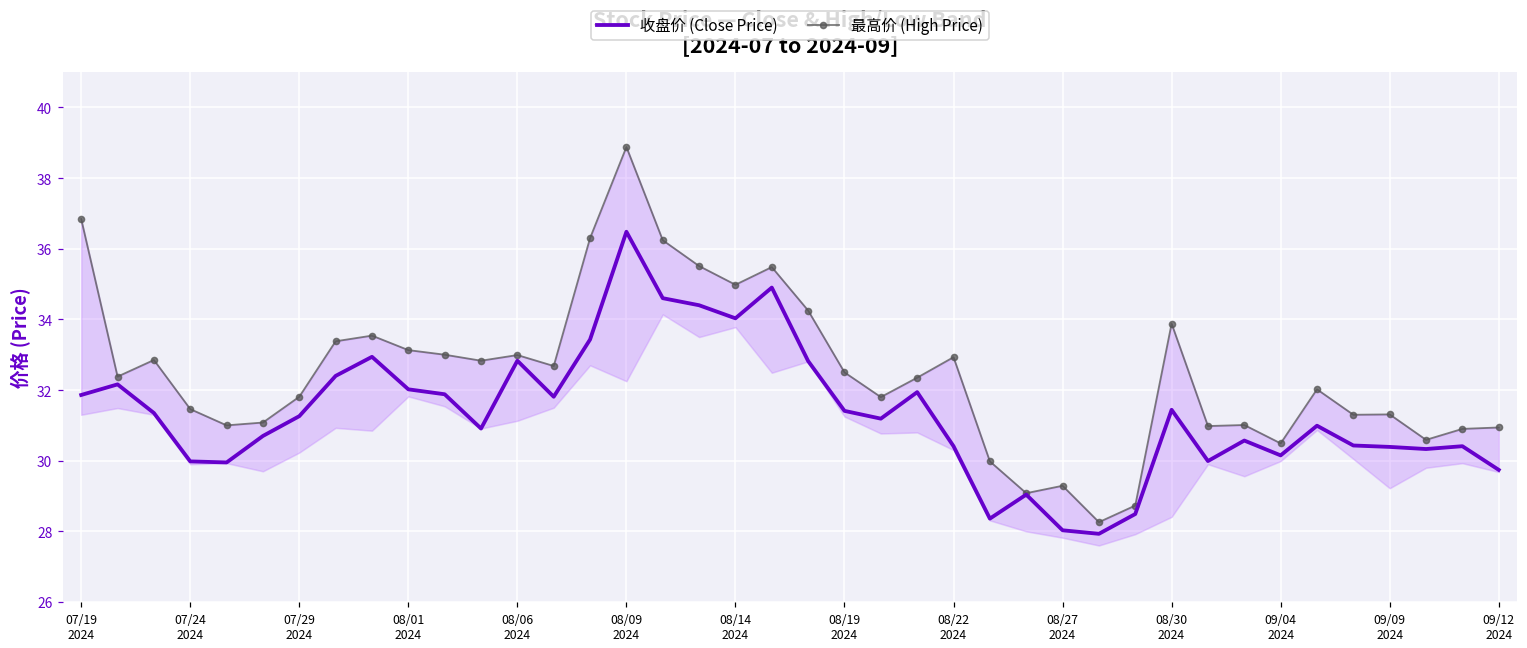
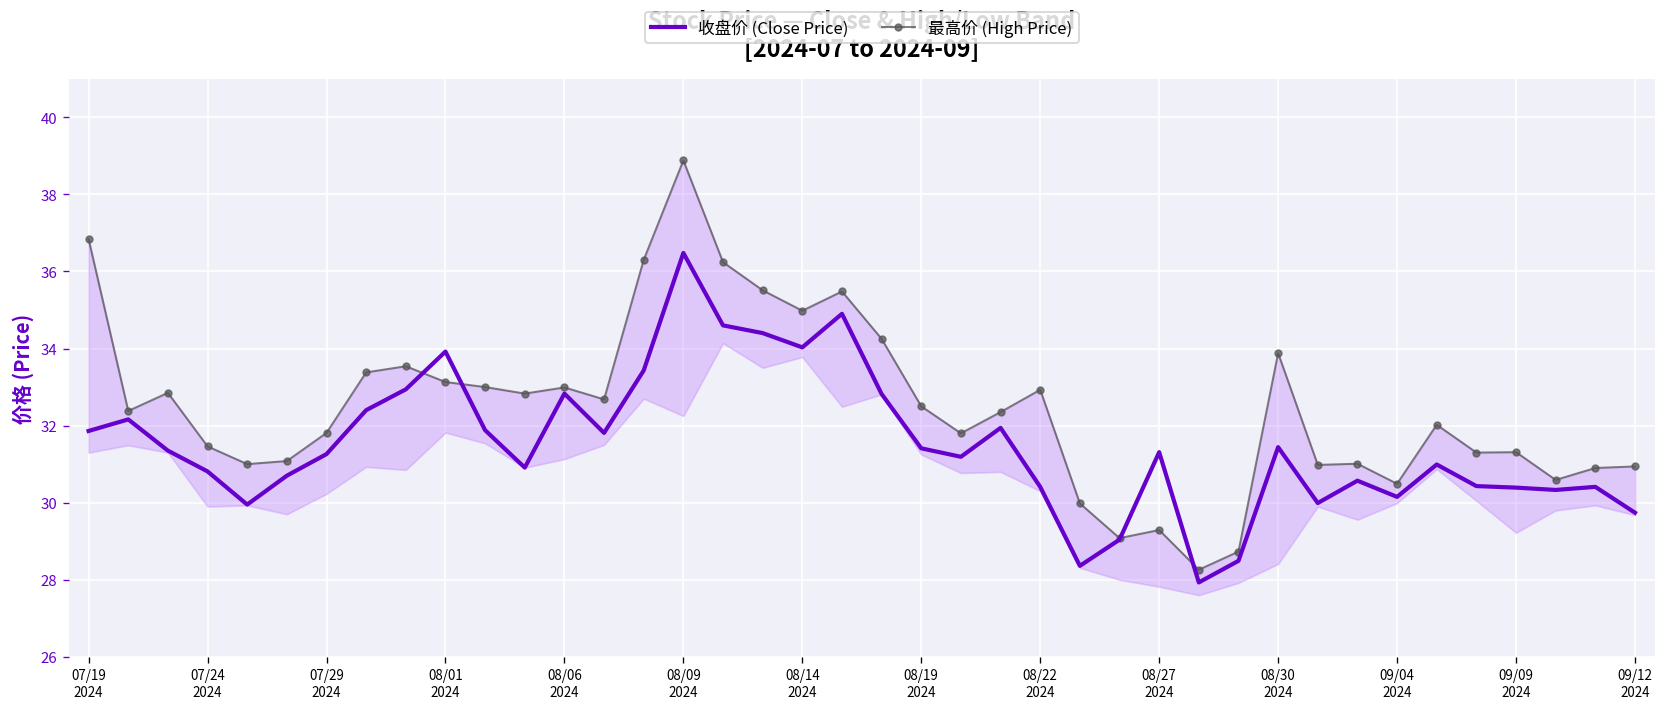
收盘价 (Close Price), 07/24 2024: 30.0 -> 30.8
收盘价 (Close Price), 08/01 2024: 32.0 -> 33.9
收盘价 (Close Price), 08/27 2024: 28.0 -> 31.3
